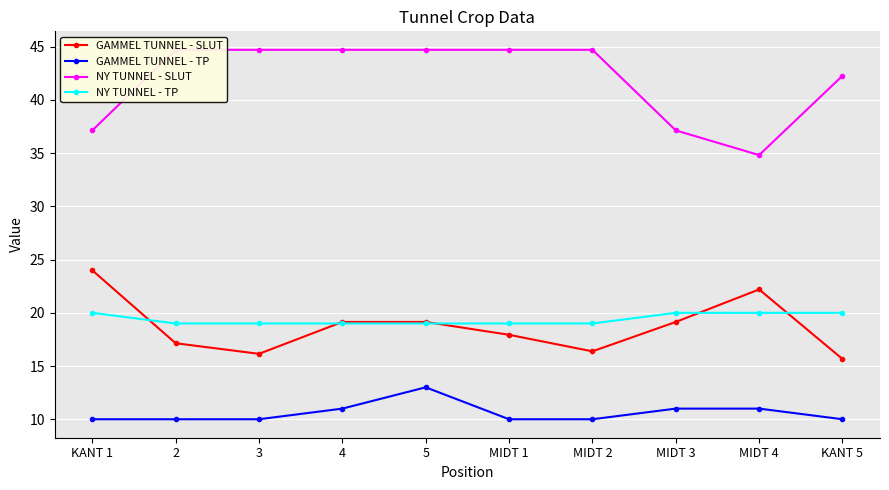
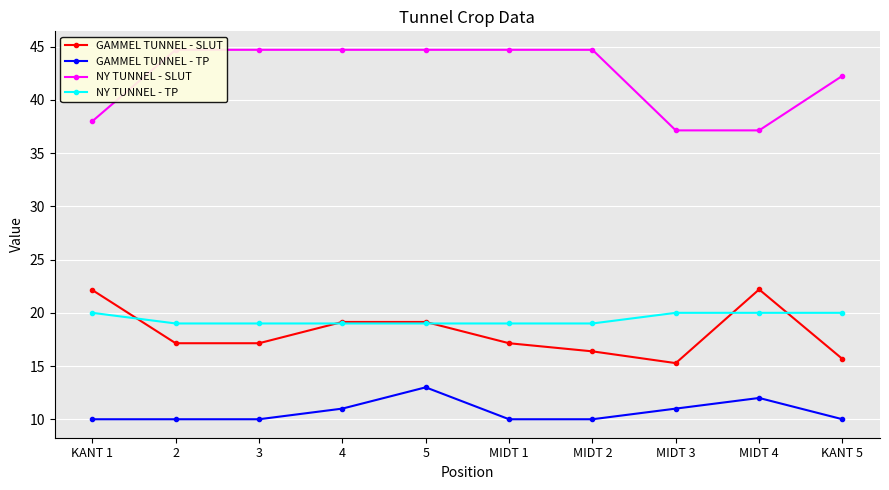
GAMMEL TUNNEL - SLUT, KANT 1: 24.0 -> 22.1
NY TUNNEL - SLUT, KANT 1: 37.1 -> 38.0
GAMMEL TUNNEL - SLUT, 3: 16.1 -> 17.1
GAMMEL TUNNEL - SLUT, MIDT 1: 17.9 -> 17.1
GAMMEL TUNNEL - SLUT, MIDT 3: 19.1 -> 15.3
GAMMEL TUNNEL - TP, MIDT 4: 11 -> 12
NY TUNNEL - SLUT, MIDT 4: 34.8 -> 37.1
